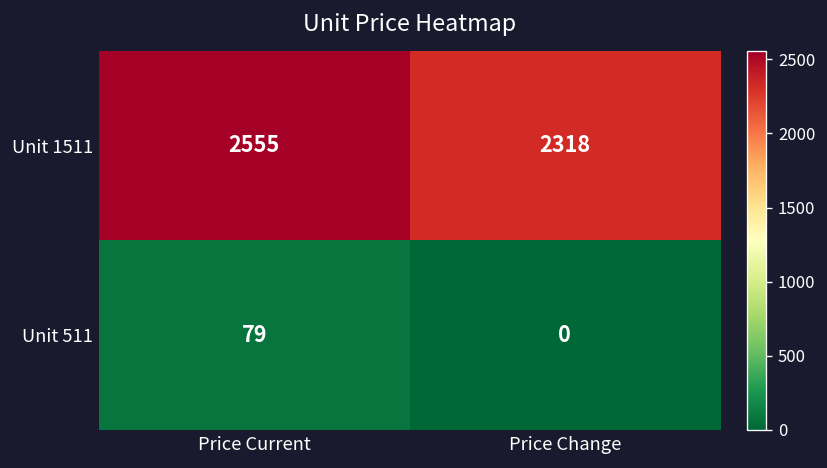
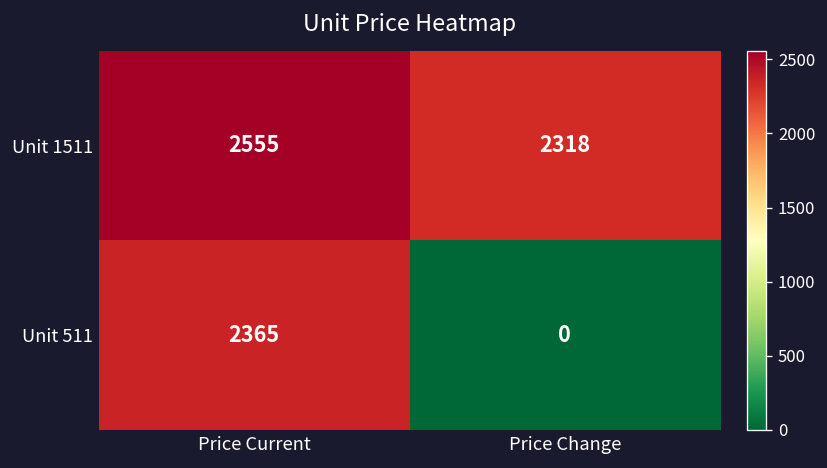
Unit 511, Price Current: 79 -> 2365
